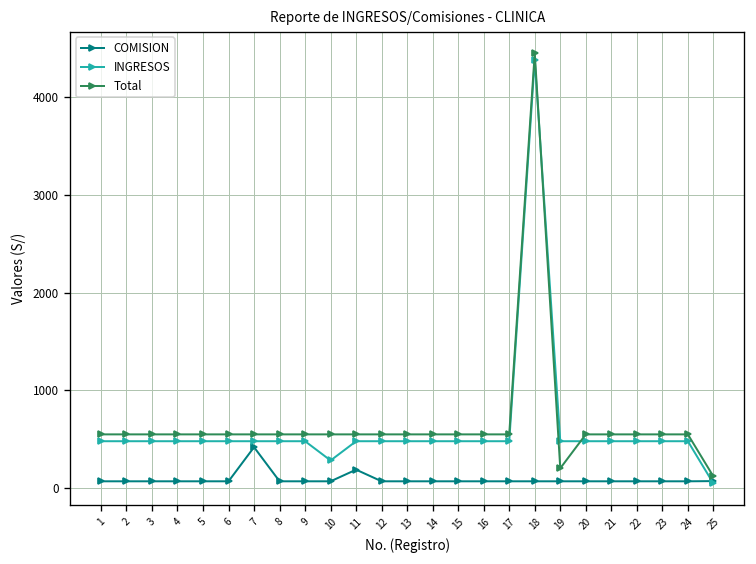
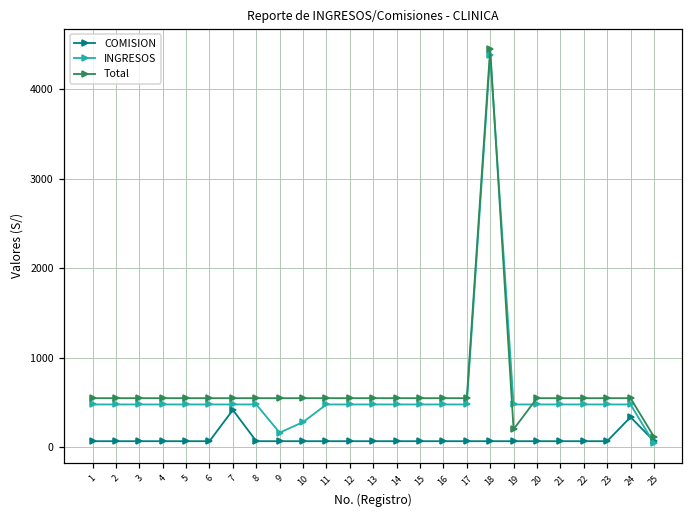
INGRESOS, 9: 500 -> 200
COMISION, 11: 200 -> 100
COMISION, 24: 100 -> 300
